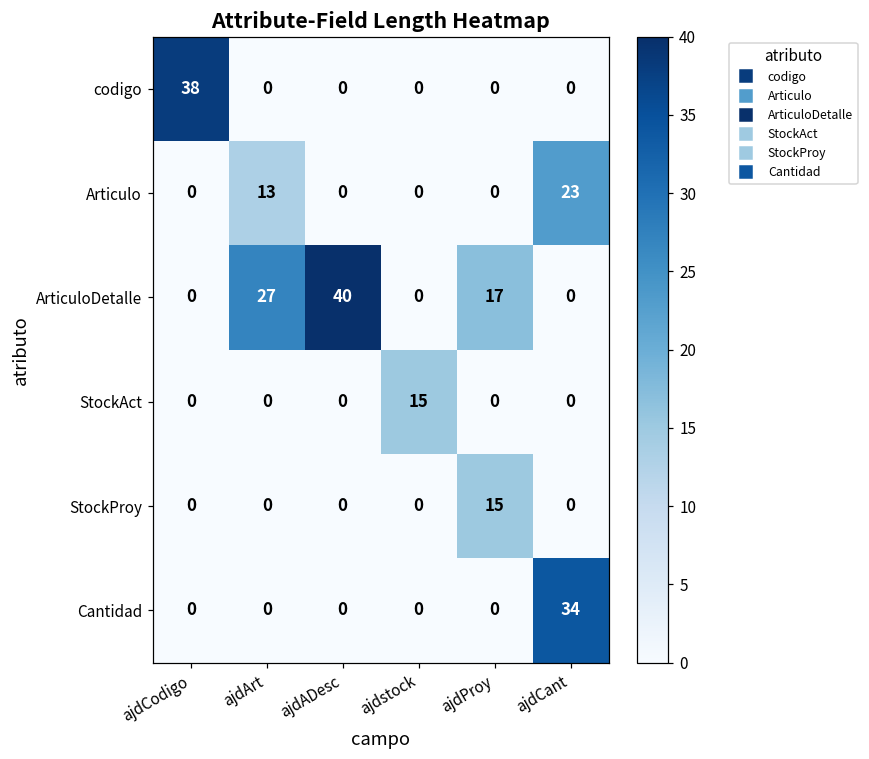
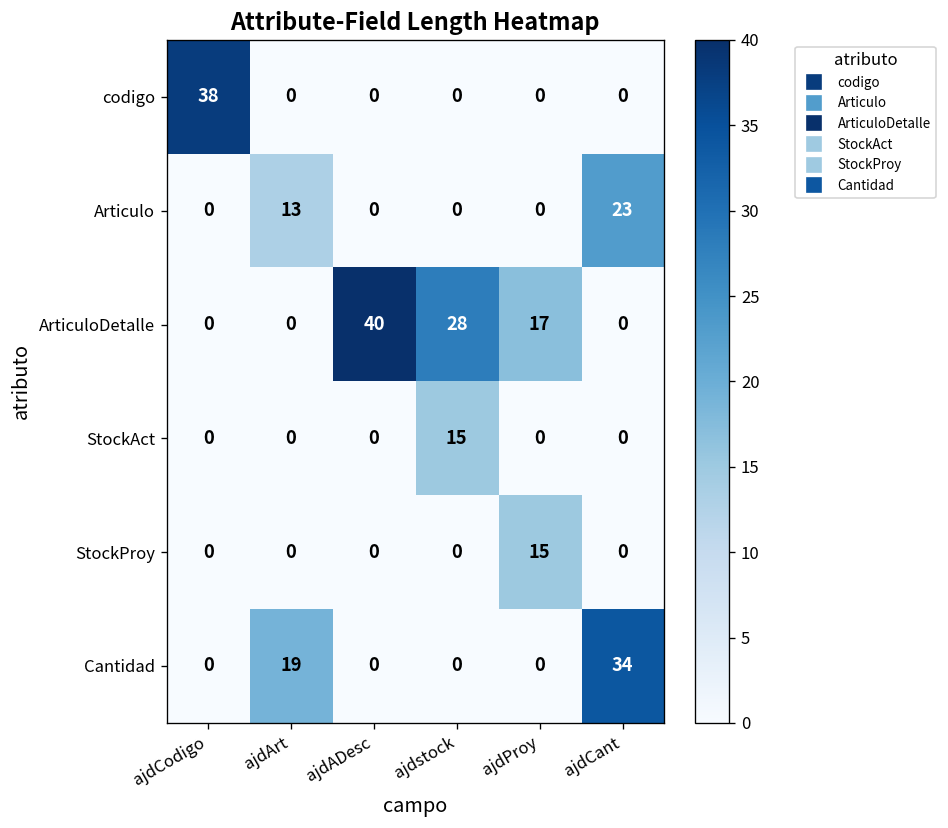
ArticuloDetalle, ajdArt: 27 -> 0
ArticuloDetalle, ajdstock: 0 -> 28
Cantidad, ajdArt: 0 -> 19
